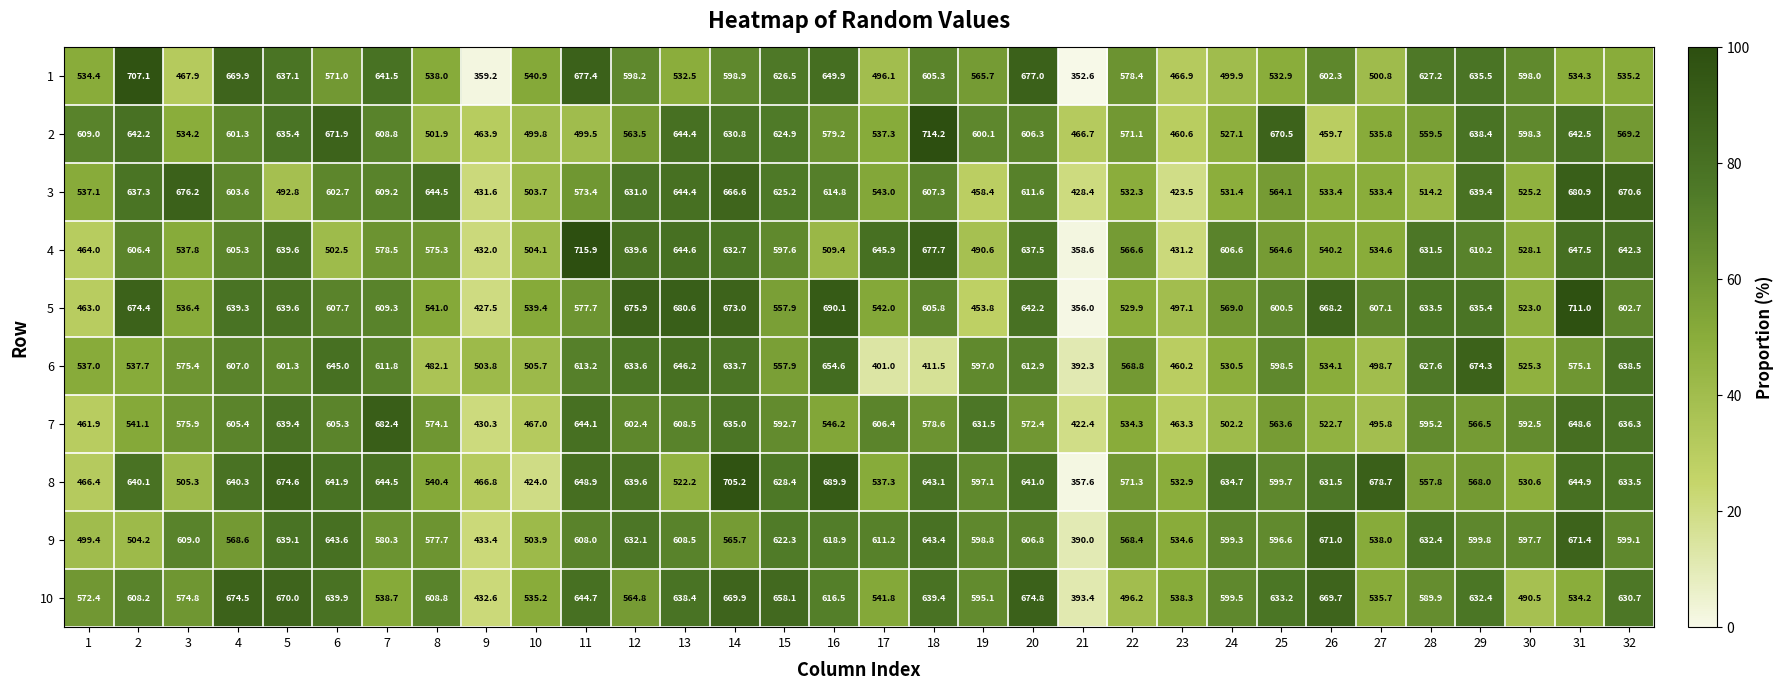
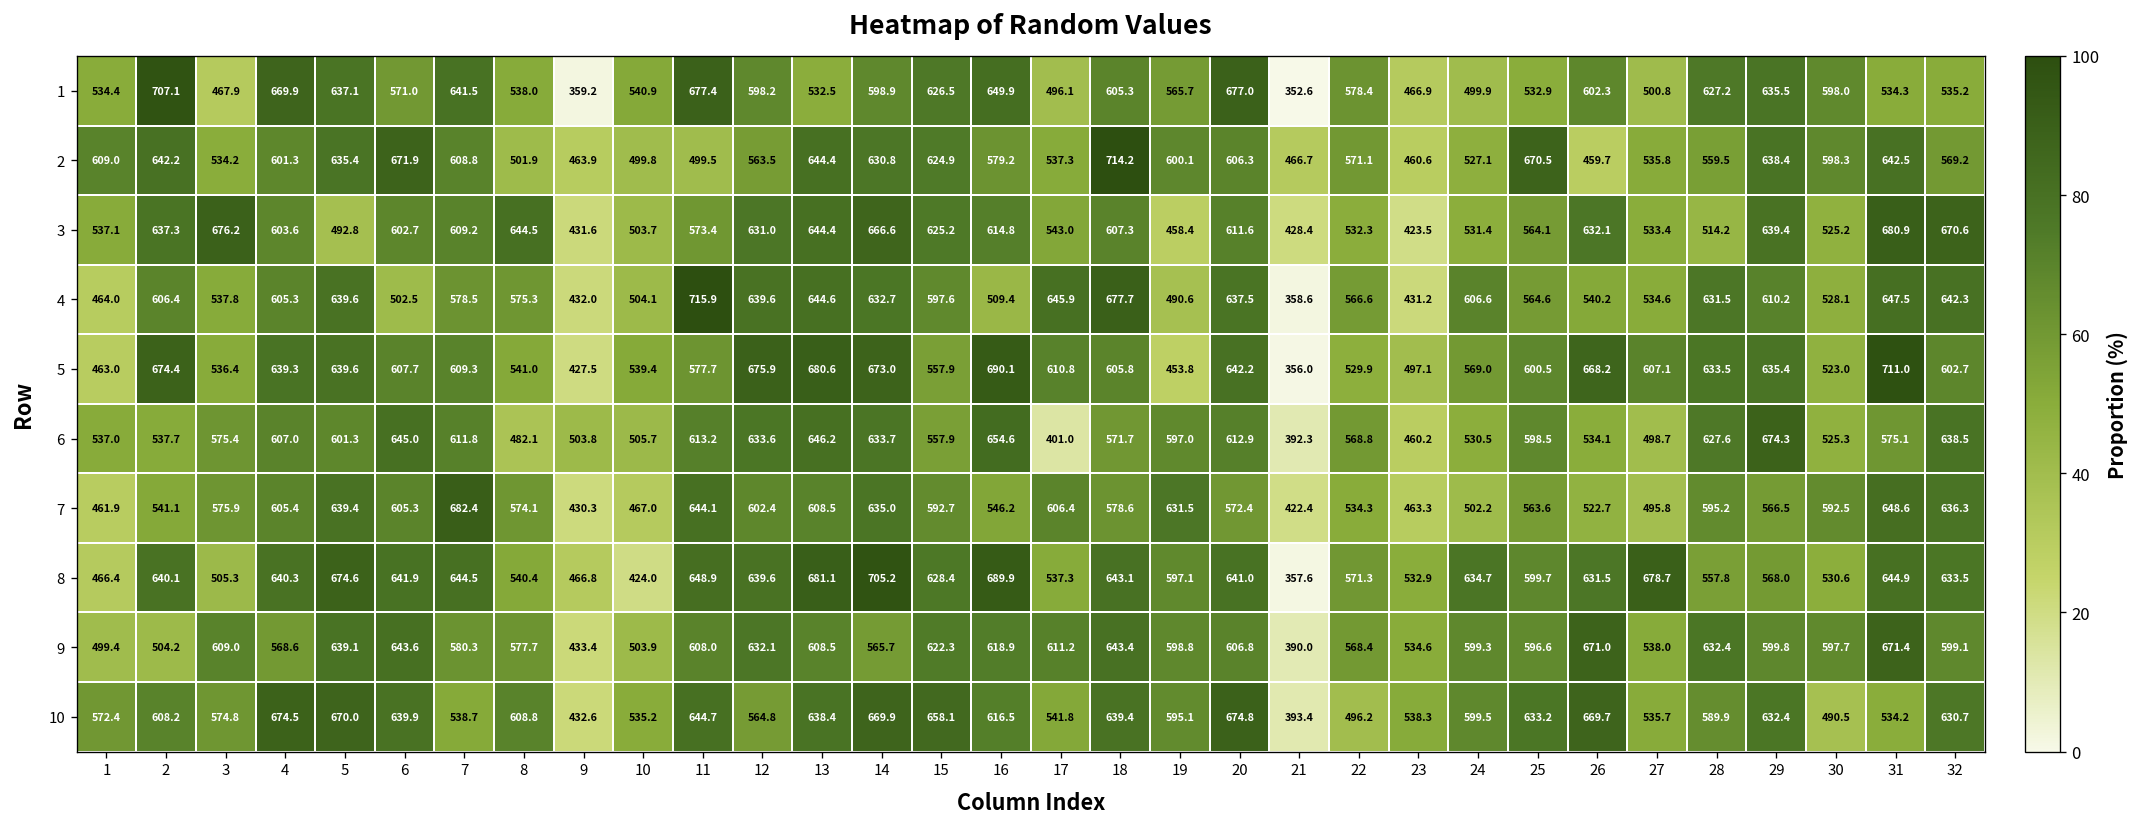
3, 26: 533.4 -> 632.1
5, 17: 542.0 -> 610.8
6, 18: 411.5 -> 571.7
8, 13: 522.2 -> 681.1
